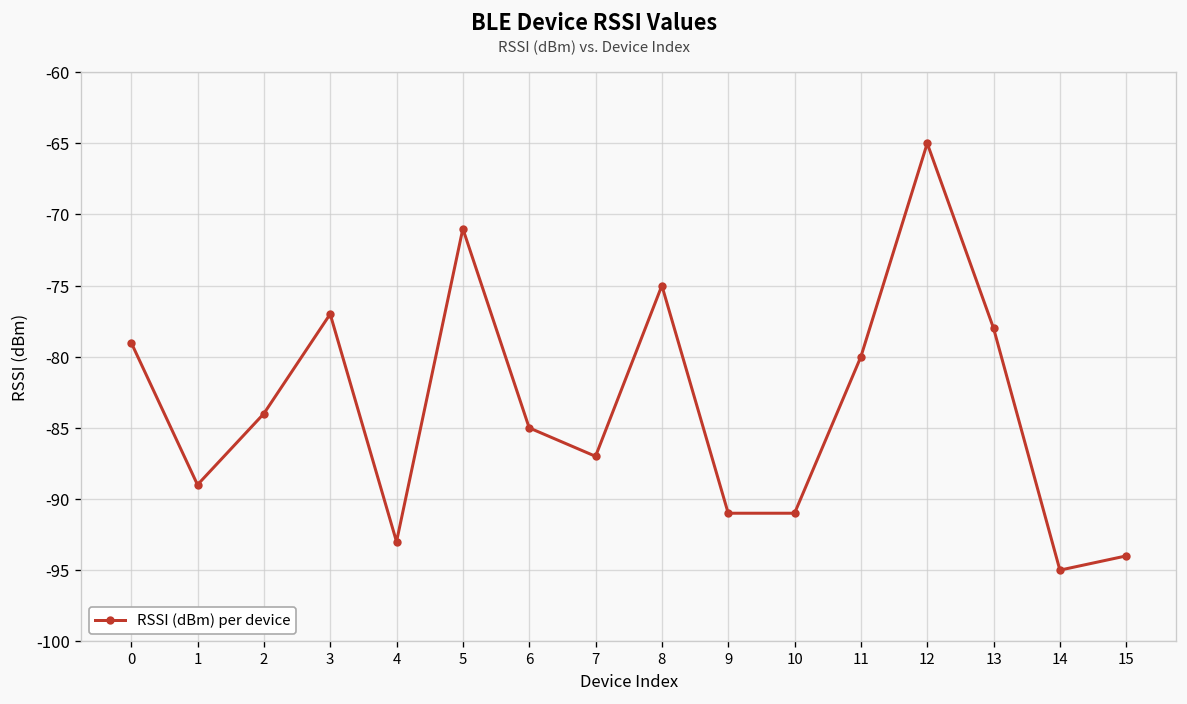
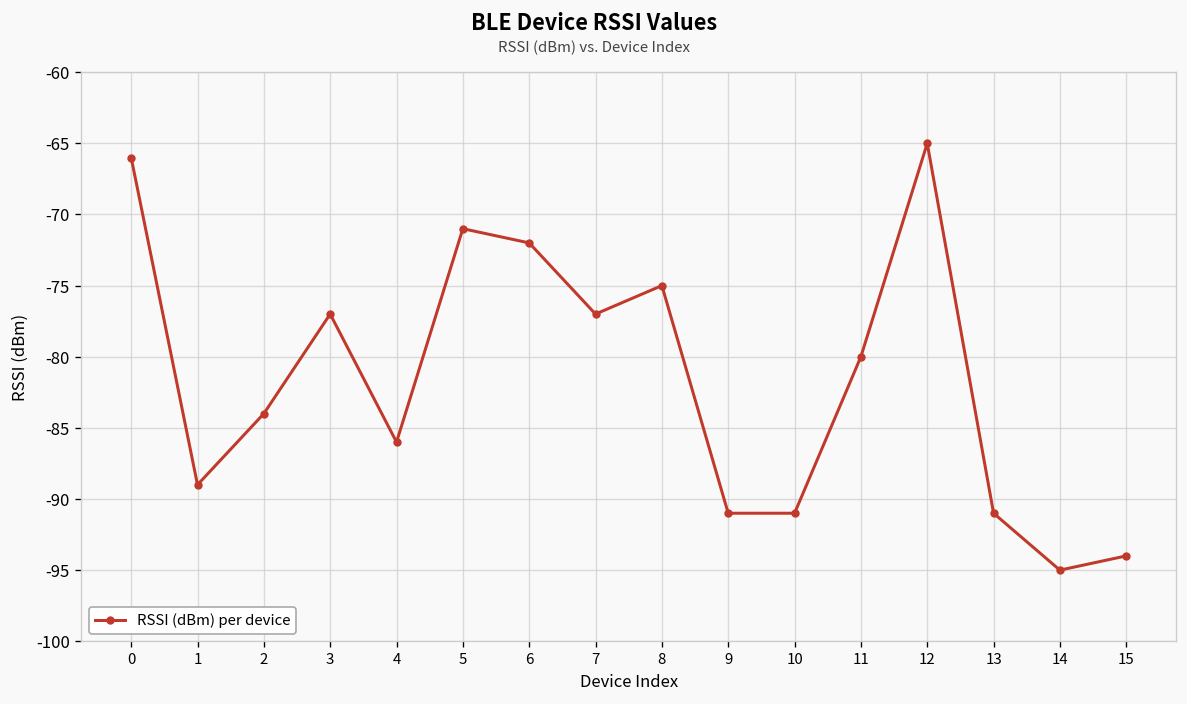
0: -79 -> -66
4: -93 -> -86
6: -85 -> -72
7: -87 -> -77
13: -78 -> -91
